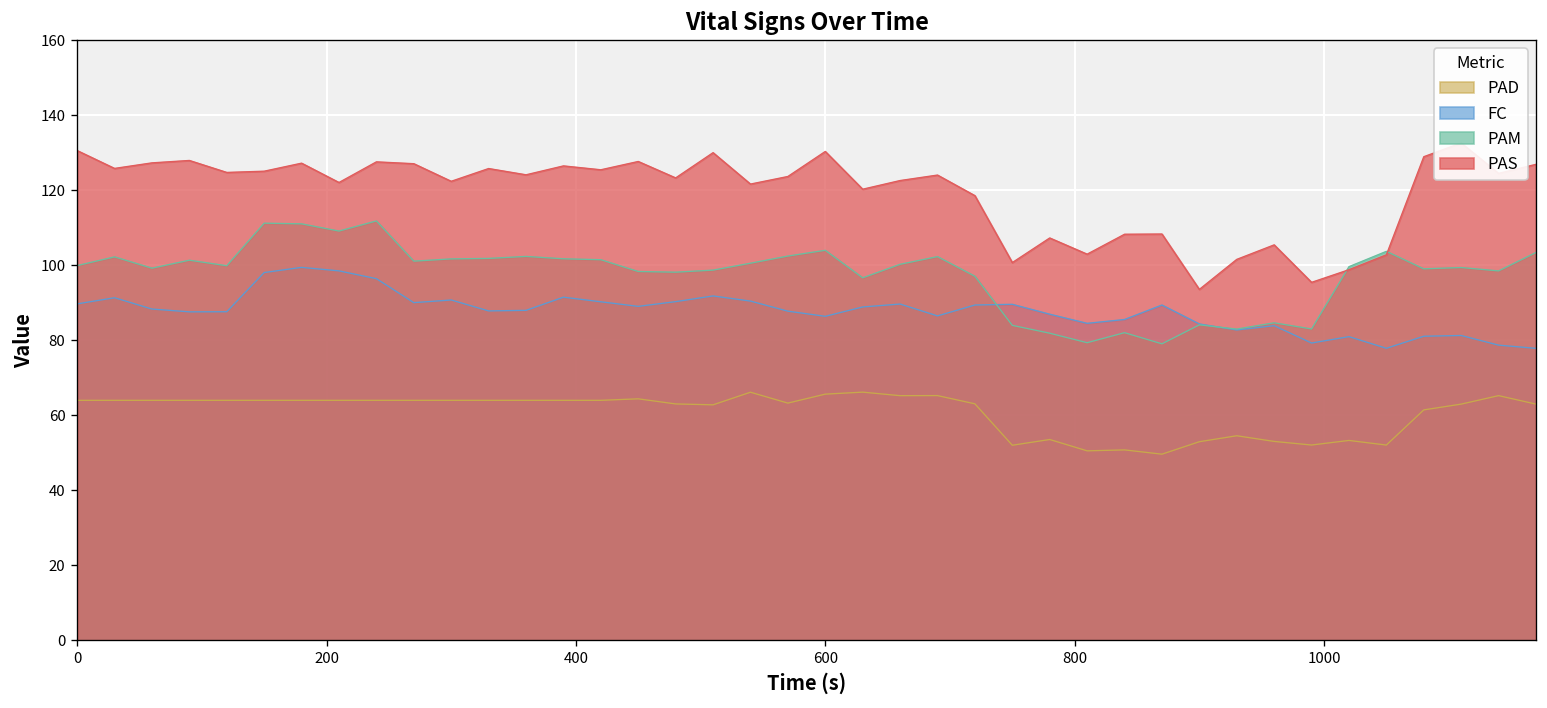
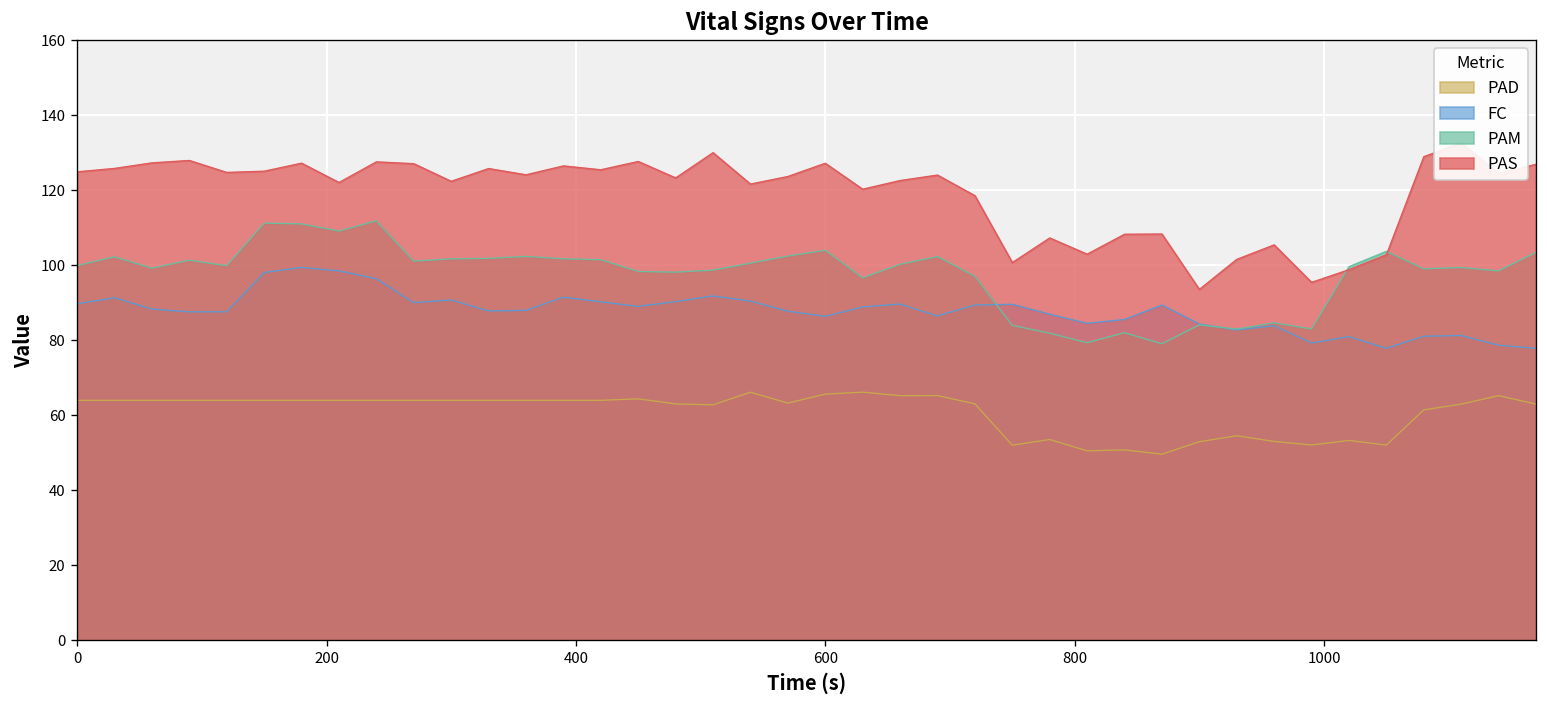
PAS, 0: 131 -> 125
PAS, 600: 130 -> 127
